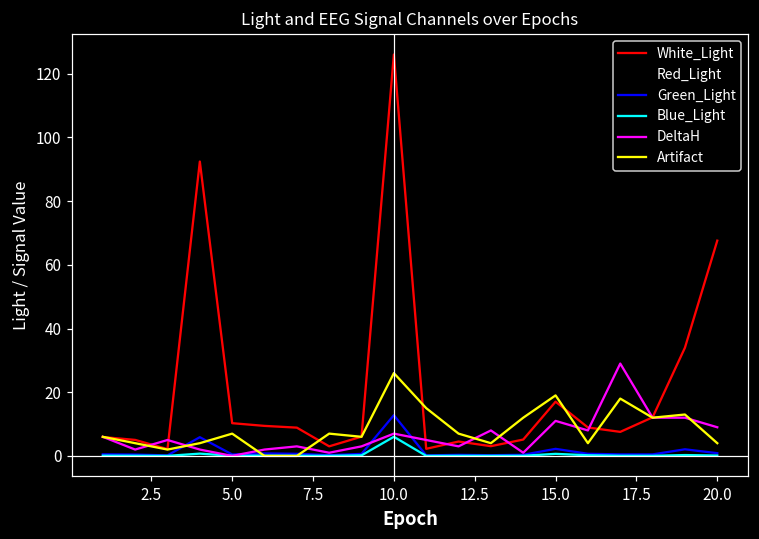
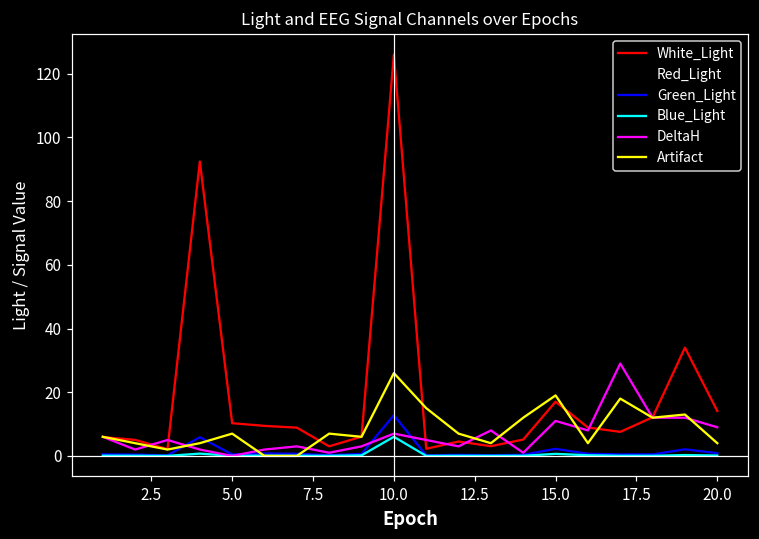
White_Light, 20.0: 68 -> 14
